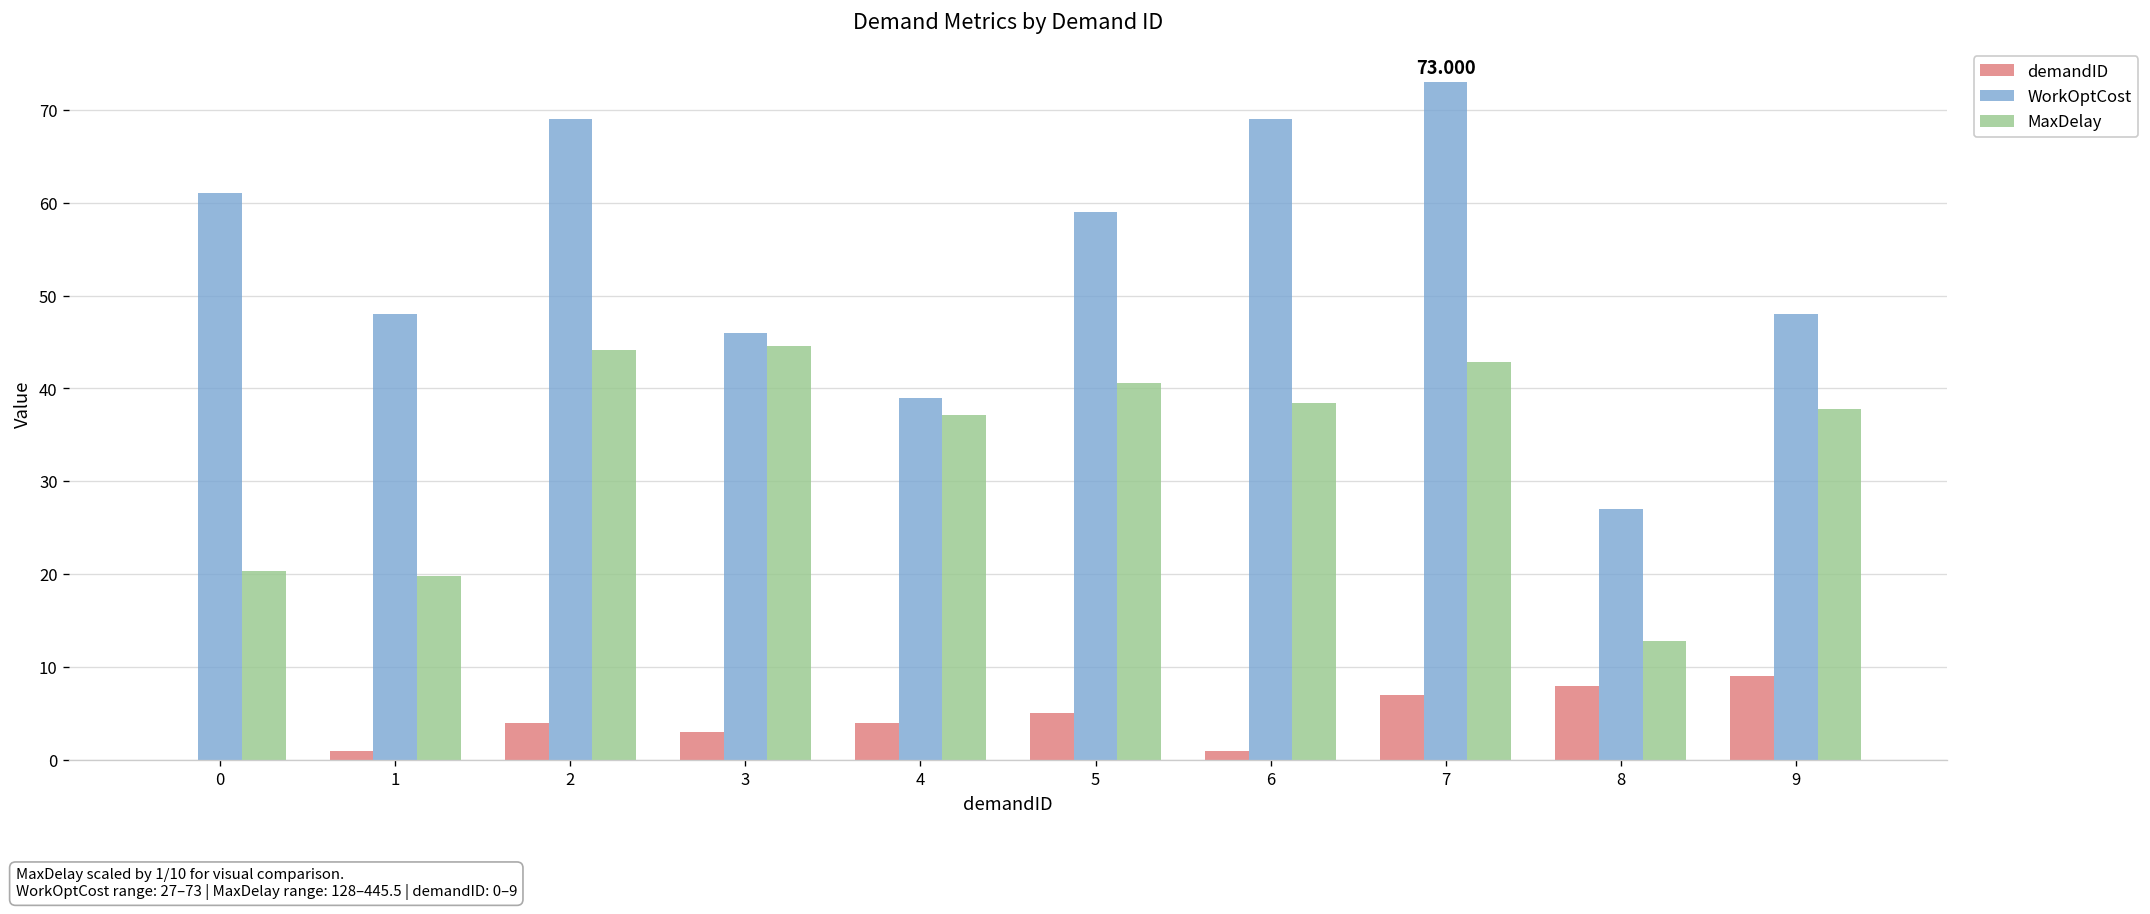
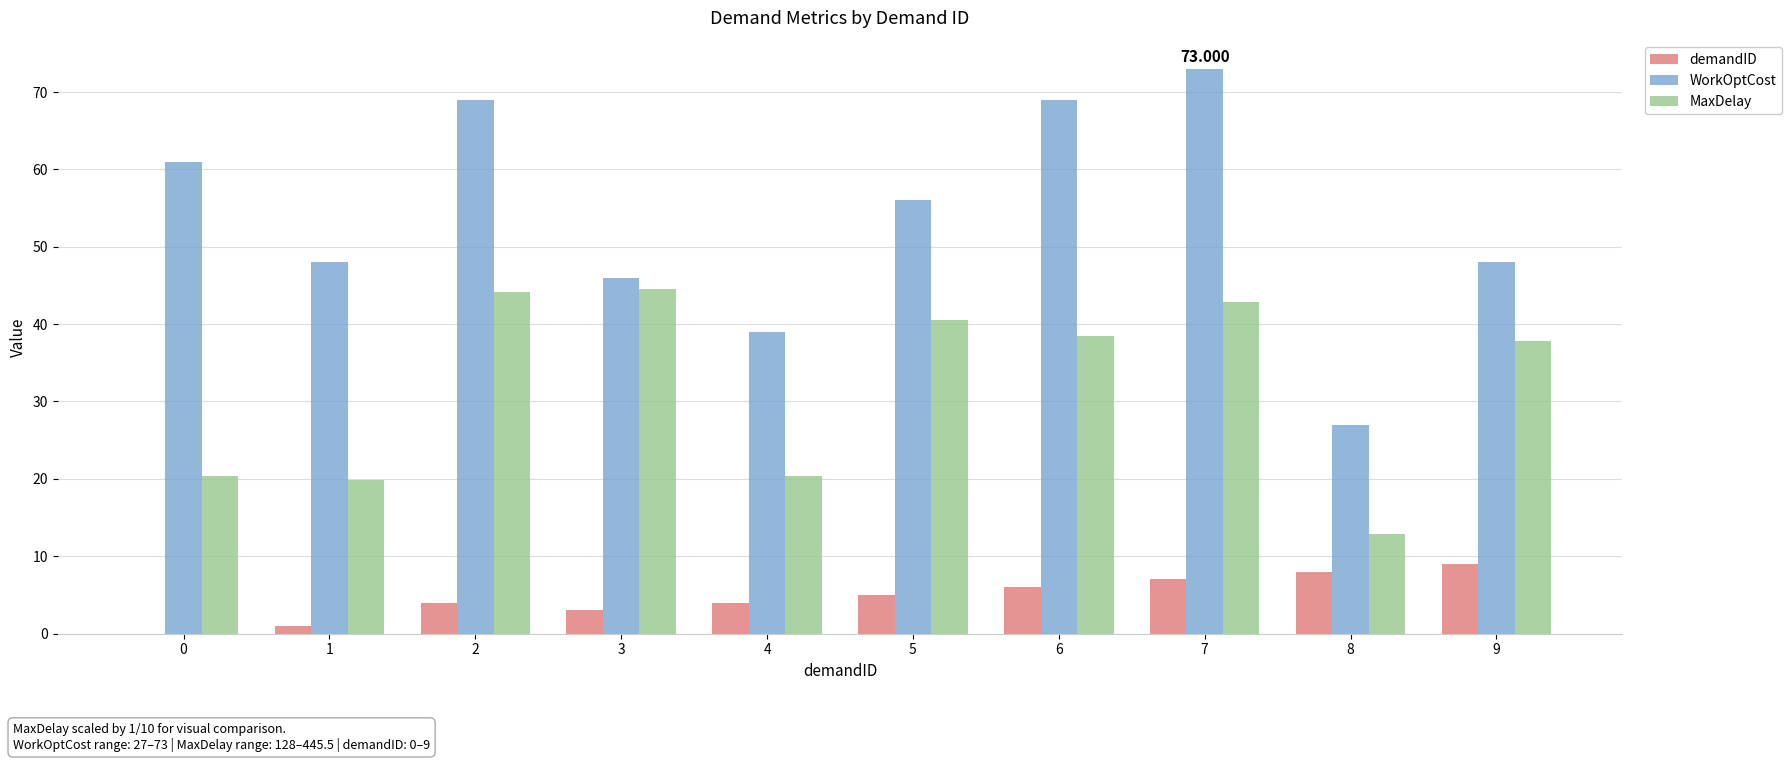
MaxDelay, 4: 37 -> 20
WorkOptCost, 5: 59 -> 56
demandID, 6: 1 -> 6
